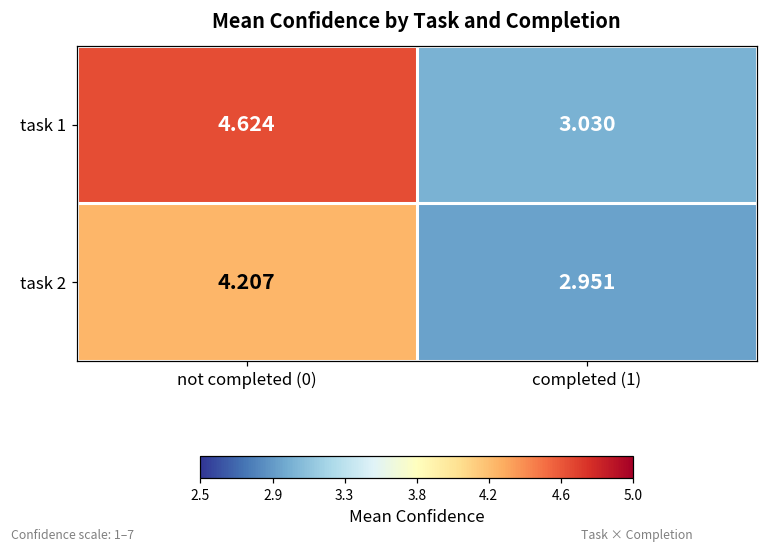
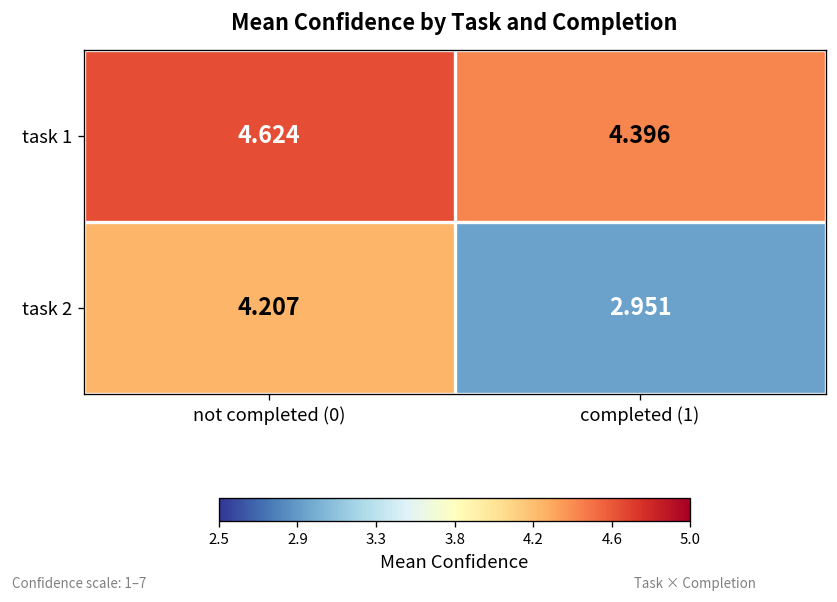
task 1, completed (1): 3.030 -> 4.396
